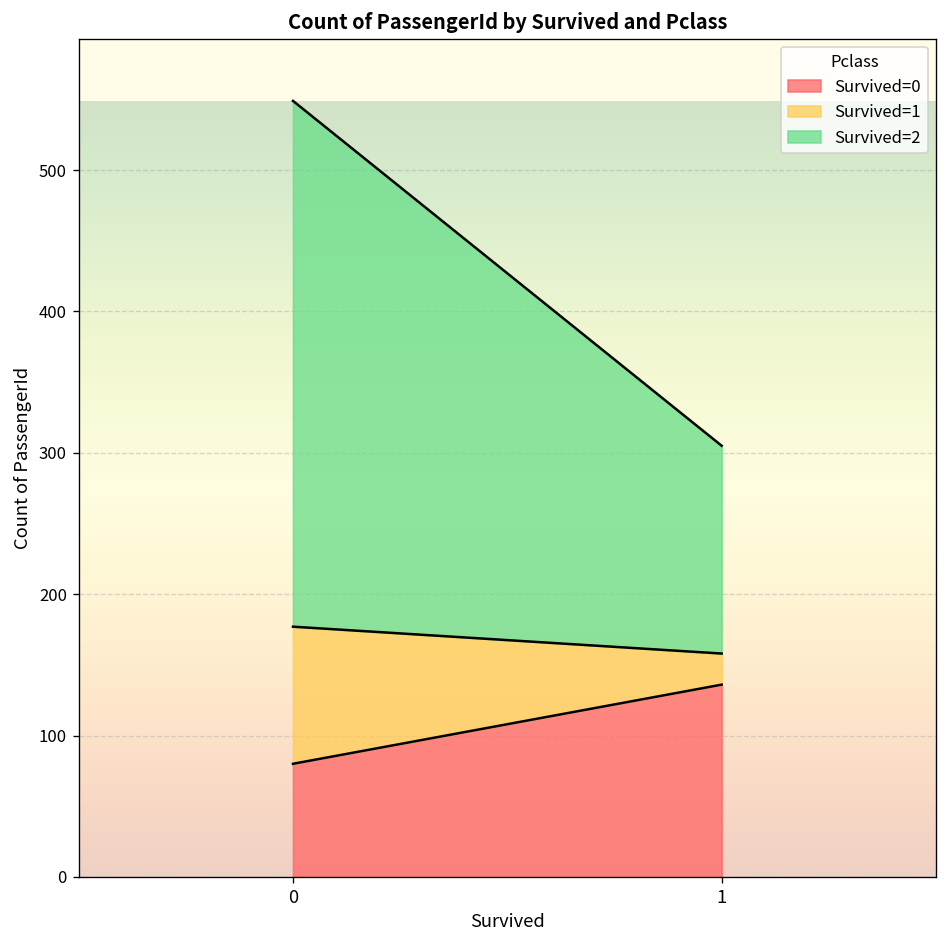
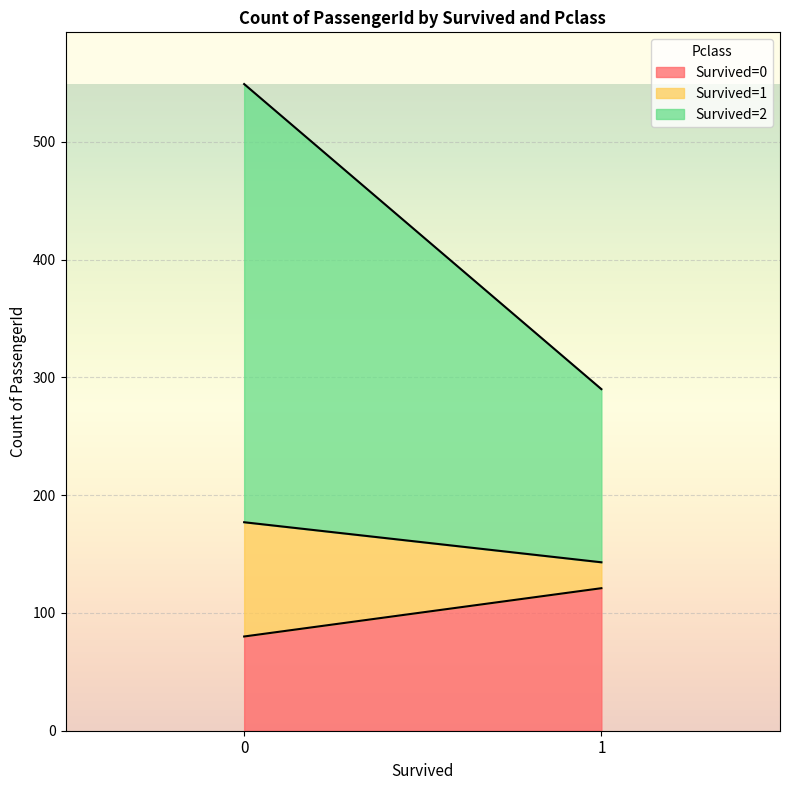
Survived=0, 1: 136 -> 121
